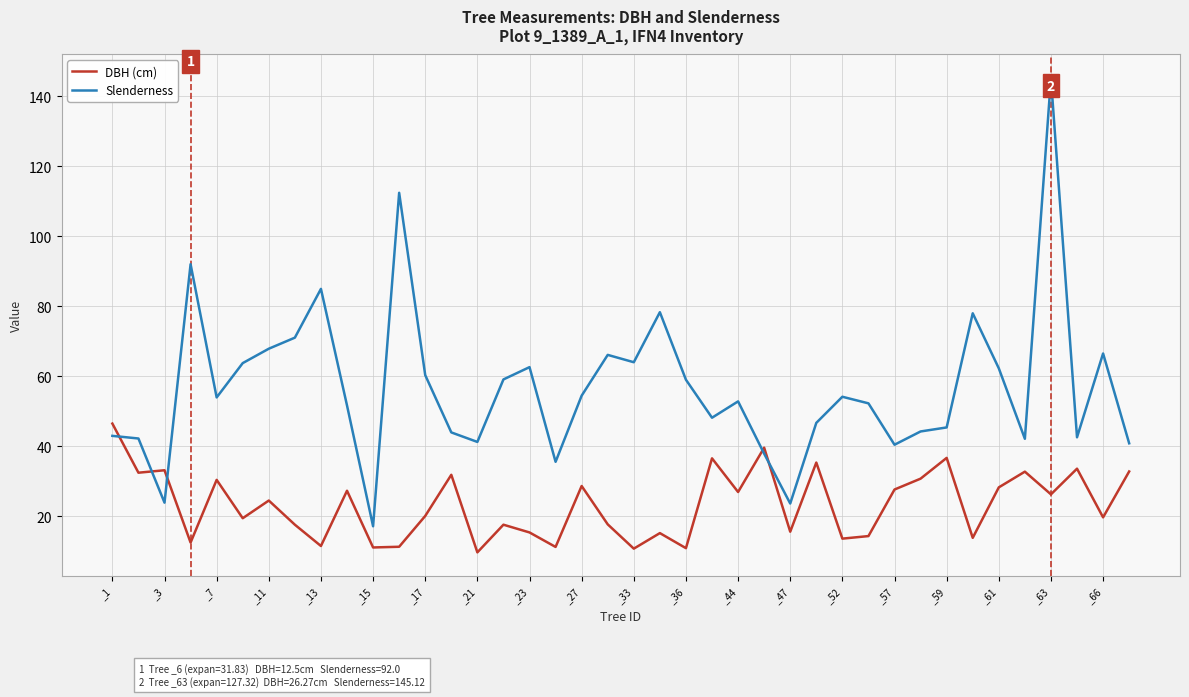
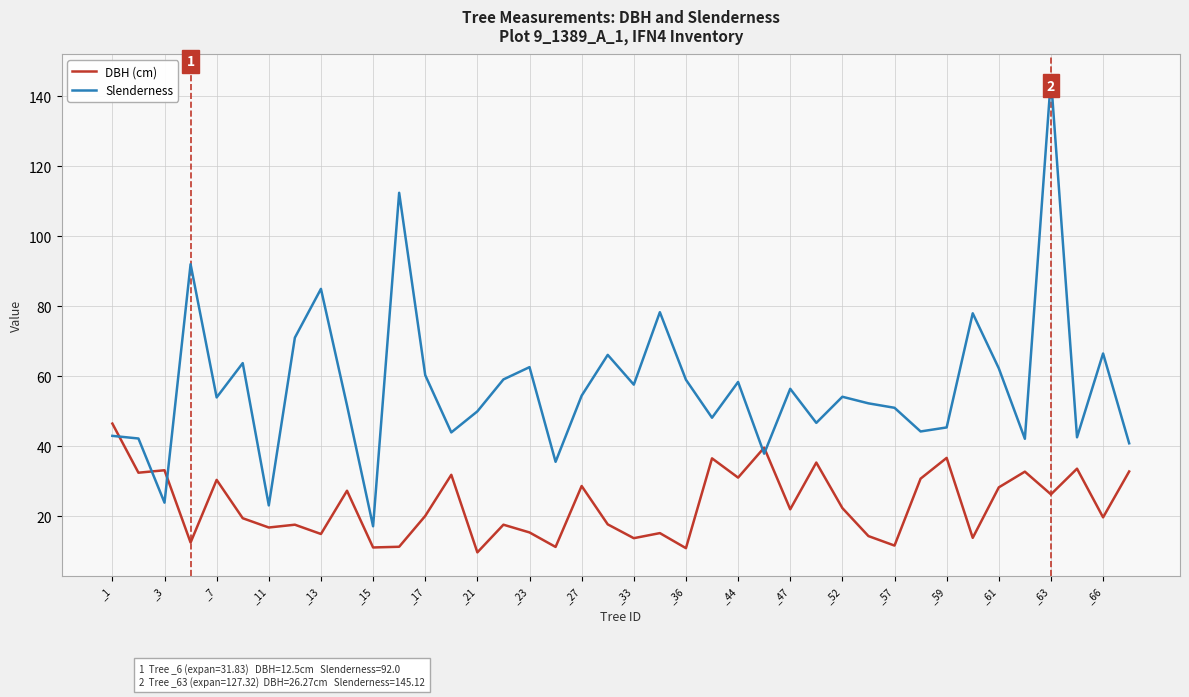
DBH (cm), _11: 25 -> 17
Slenderness, _11: 68 -> 23
DBH (cm), _13: 12 -> 15
Slenderness, _21: 41 -> 50
DBH (cm), _33: 11 -> 14
Slenderness, _33: 64 -> 58
DBH (cm), _44: 27 -> 31
Slenderness, _44: 53 -> 58
DBH (cm), _47: 16 -> 22
Slenderness, _47: 24 -> 56
DBH (cm), _52: 14 -> 22
DBH (cm), _57: 28 -> 12
Slenderness, _57: 40 -> 51
